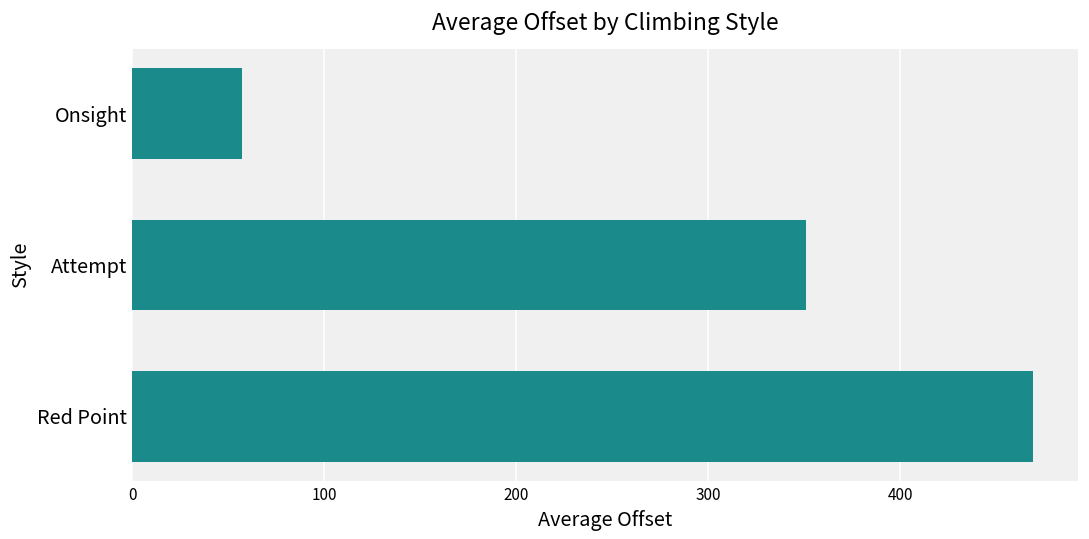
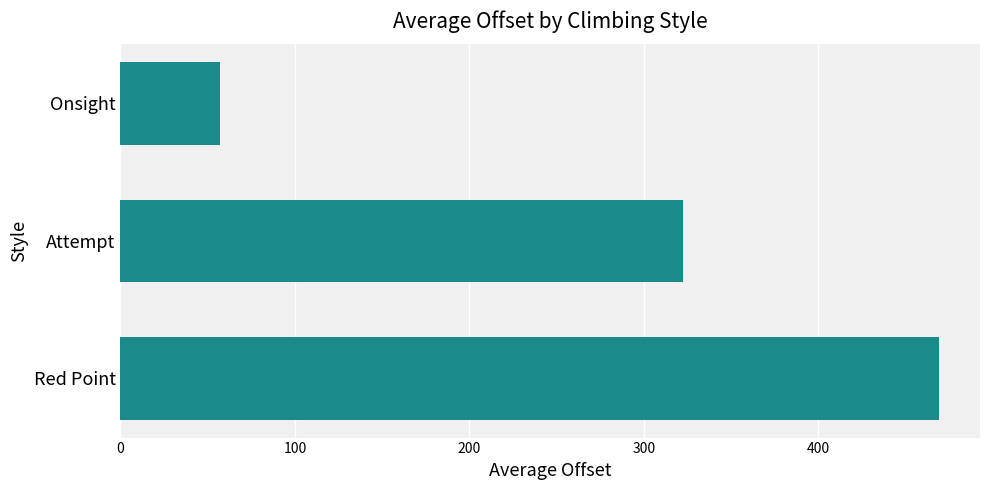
Attempt: 351 -> 322
